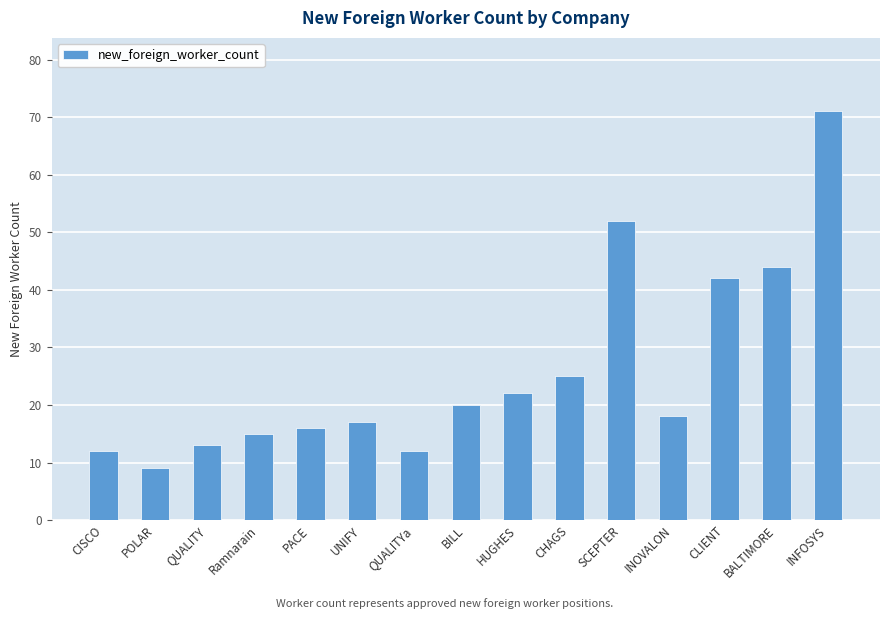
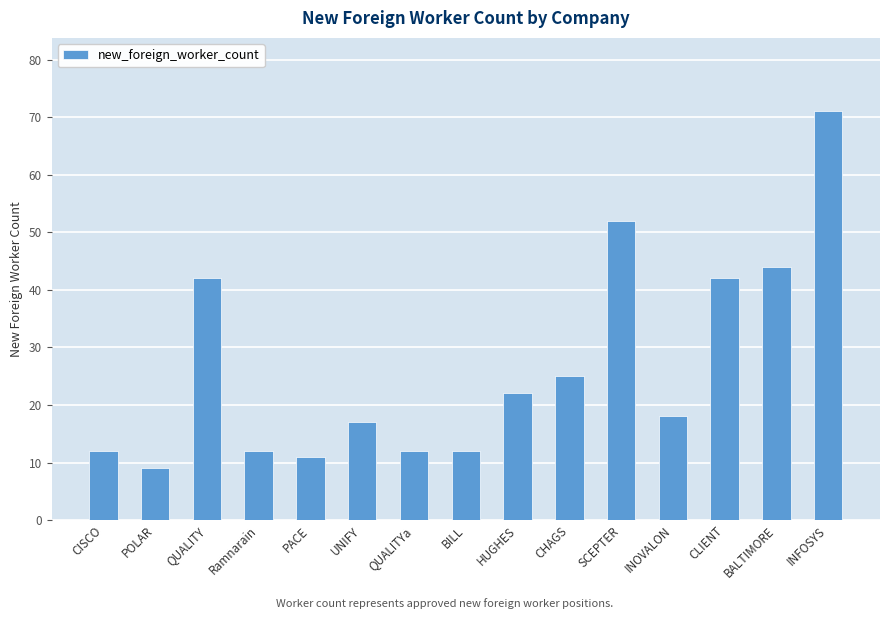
QUALITY: 13 -> 42
Ramnarain: 15 -> 12
PACE: 16 -> 11
BILL: 20 -> 12
